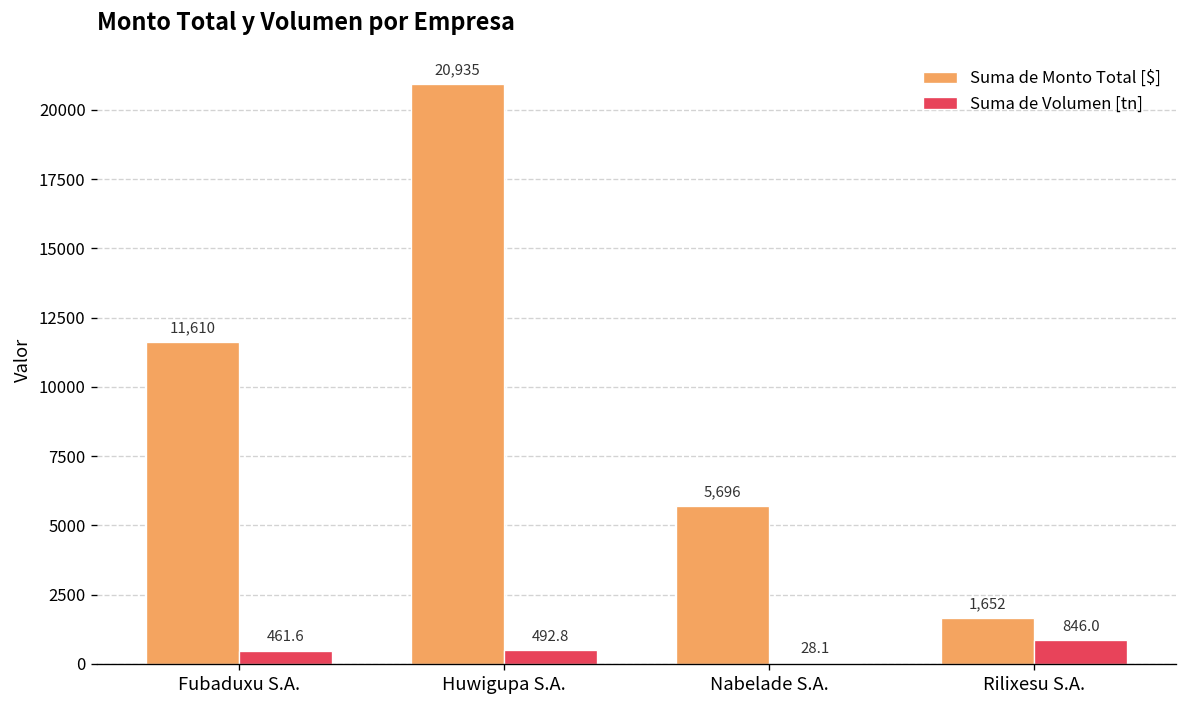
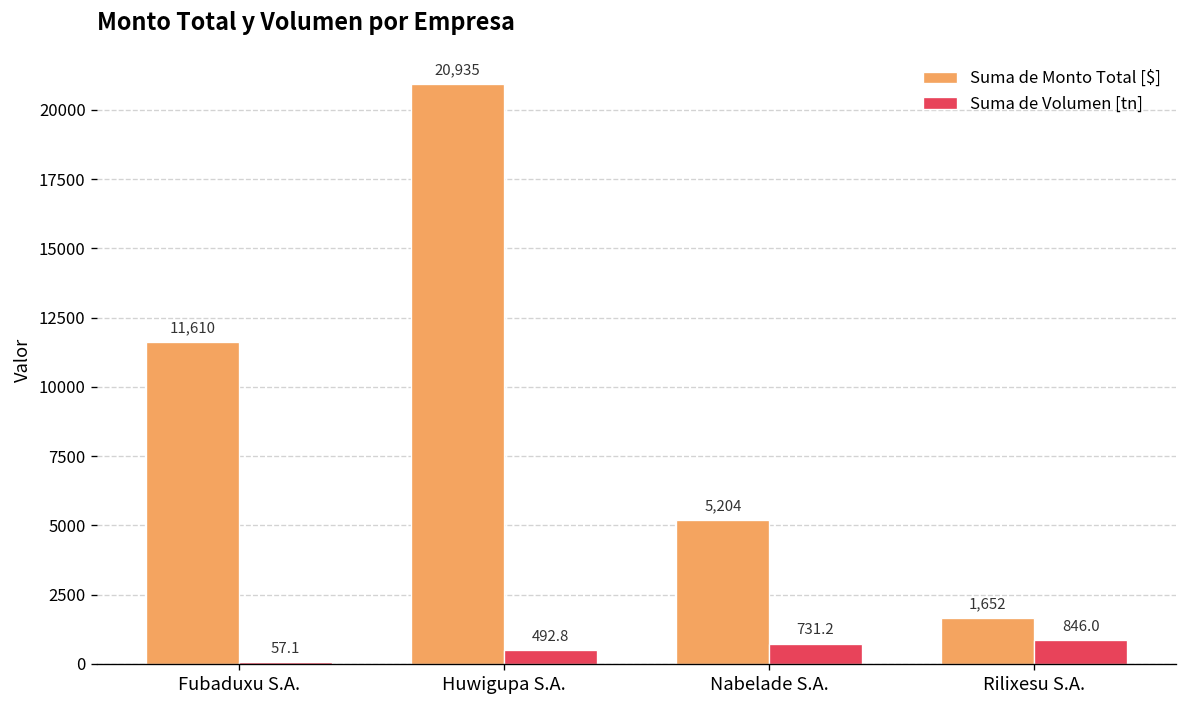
Suma de Volumen [tn], Fubaduxu S.A.: 461.6 -> 57.1
Suma de Monto Total [$], Nabelade S.A.: 5,696 -> 5,204
Suma de Volumen [tn], Nabelade S.A.: 28.1 -> 731.2
